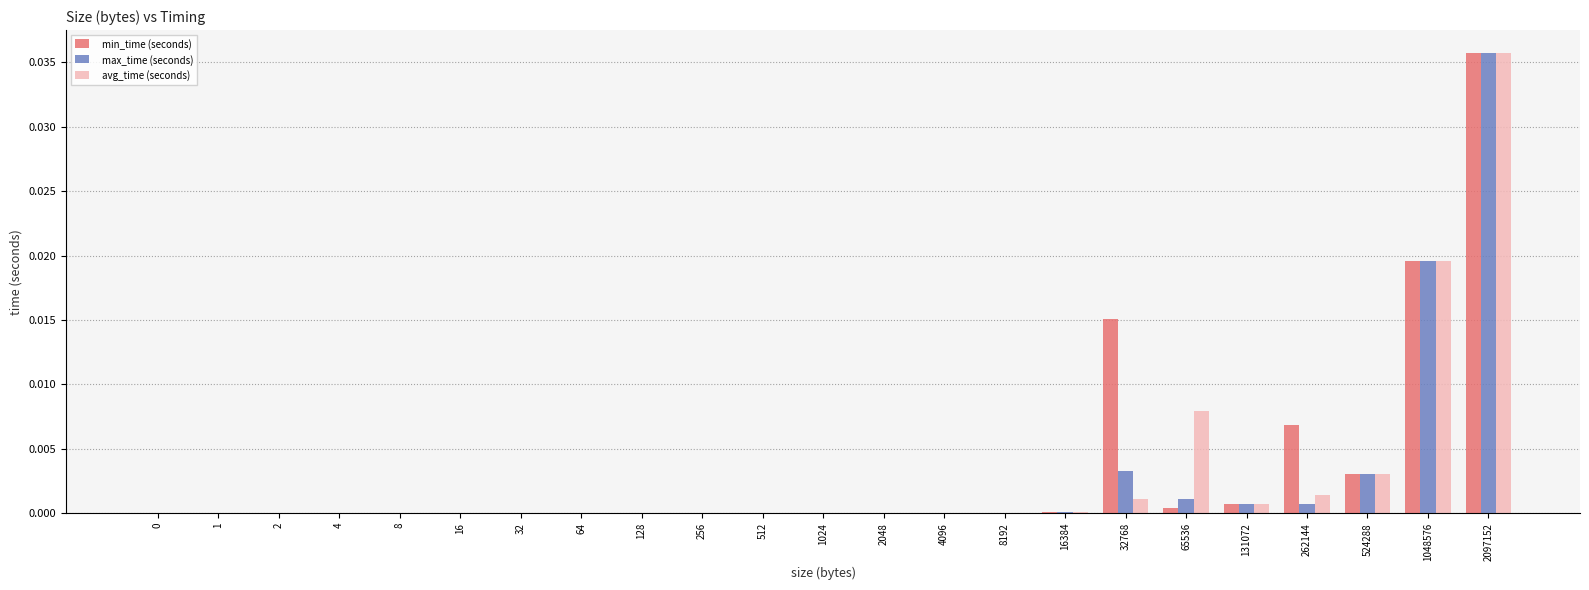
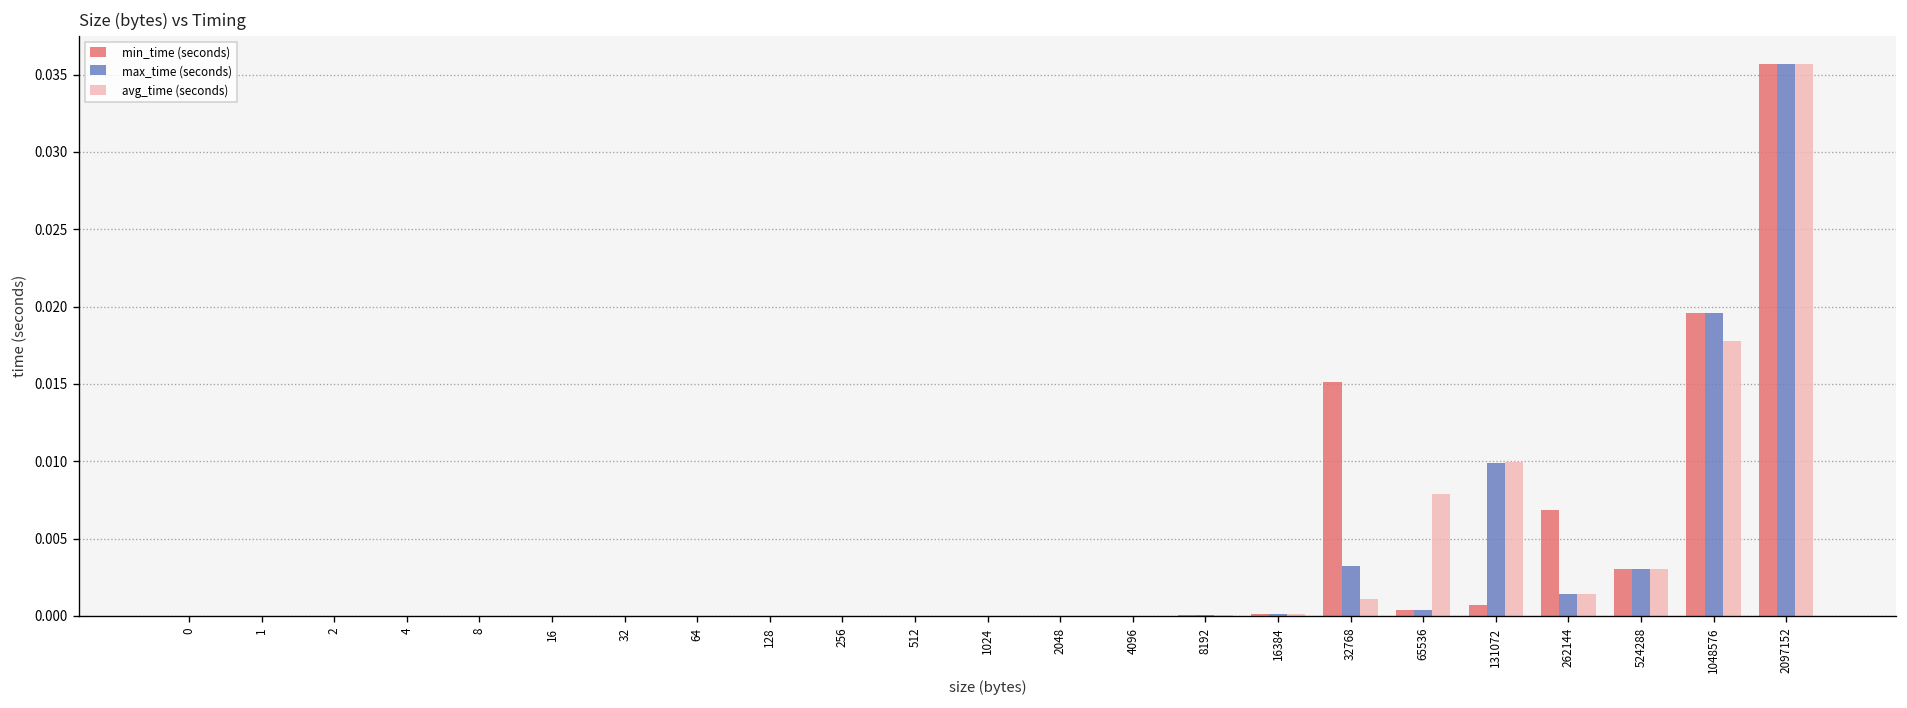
max_time (seconds), 65536: 0.0011 -> 0.0004
max_time (seconds), 131072: 0.0007 -> 0.0099
avg_time (seconds), 131072: 0.0007 -> 0.0099
max_time (seconds), 262144: 0.0007 -> 0.0014
avg_time (seconds), 1048576: 0.0196 -> 0.0178
